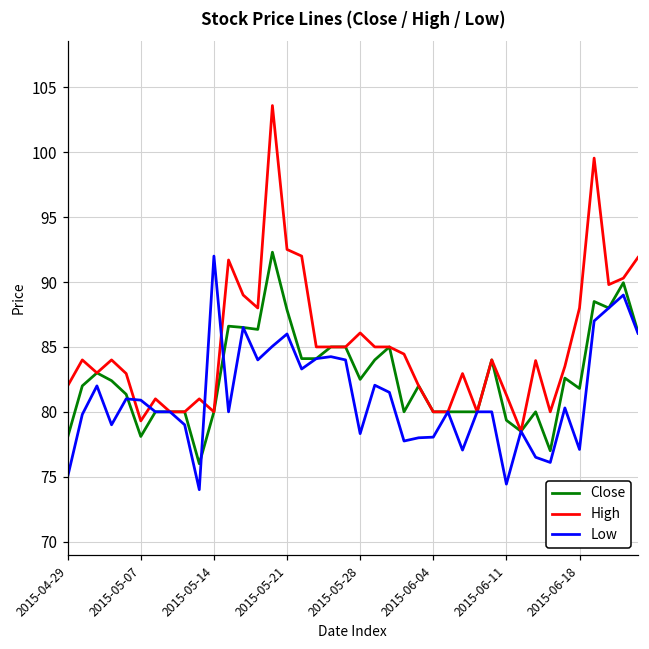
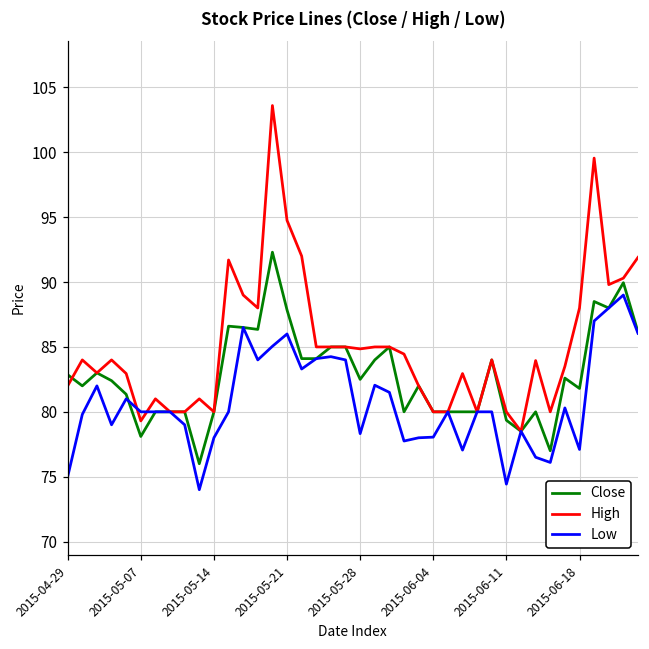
Close, 2015-04-29: 78.1 -> 82.9
Low, 2015-05-07: 80.9 -> 80.0
Low, 2015-05-14: 92 -> 78
High, 2015-05-21: 92.5 -> 94.8
High, 2015-05-28: 86.1 -> 84.9
High, 2015-06-11: 81.3 -> 80.0
